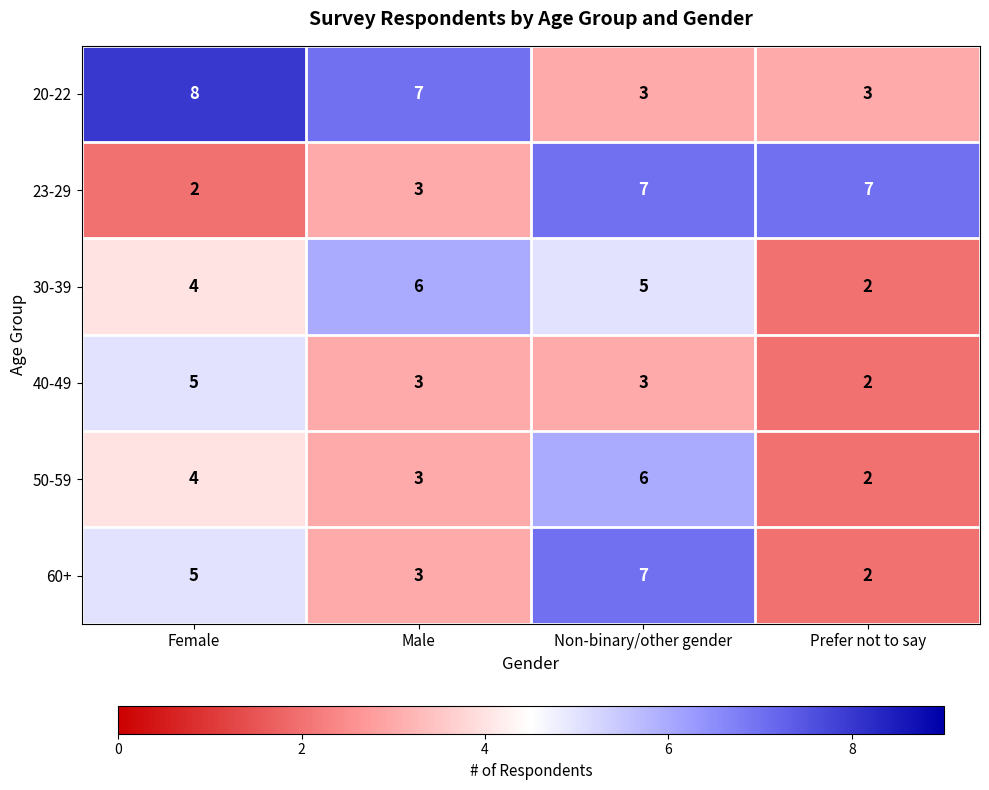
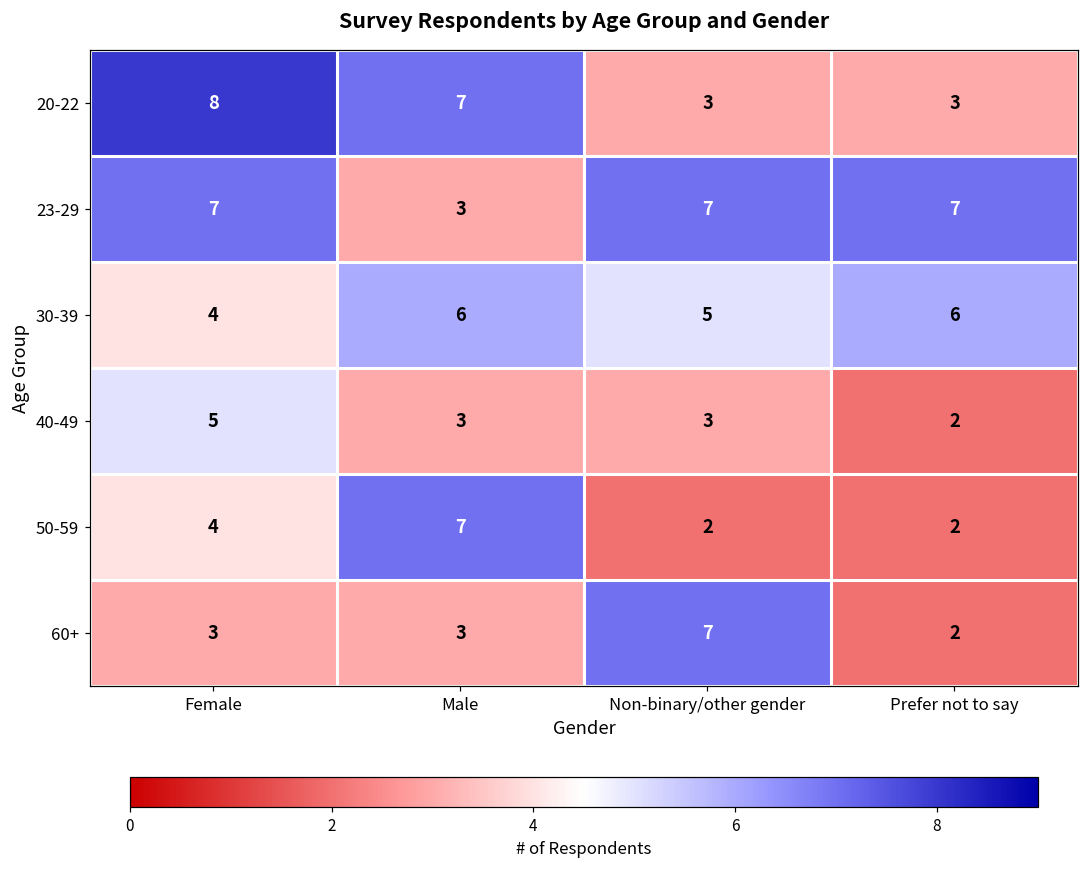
23-29, Female: 2 -> 7
30-39, Prefer not to say: 2 -> 6
50-59, Male: 3 -> 7
50-59, Non-binary/other gender: 6 -> 2
60+, Female: 5 -> 3
